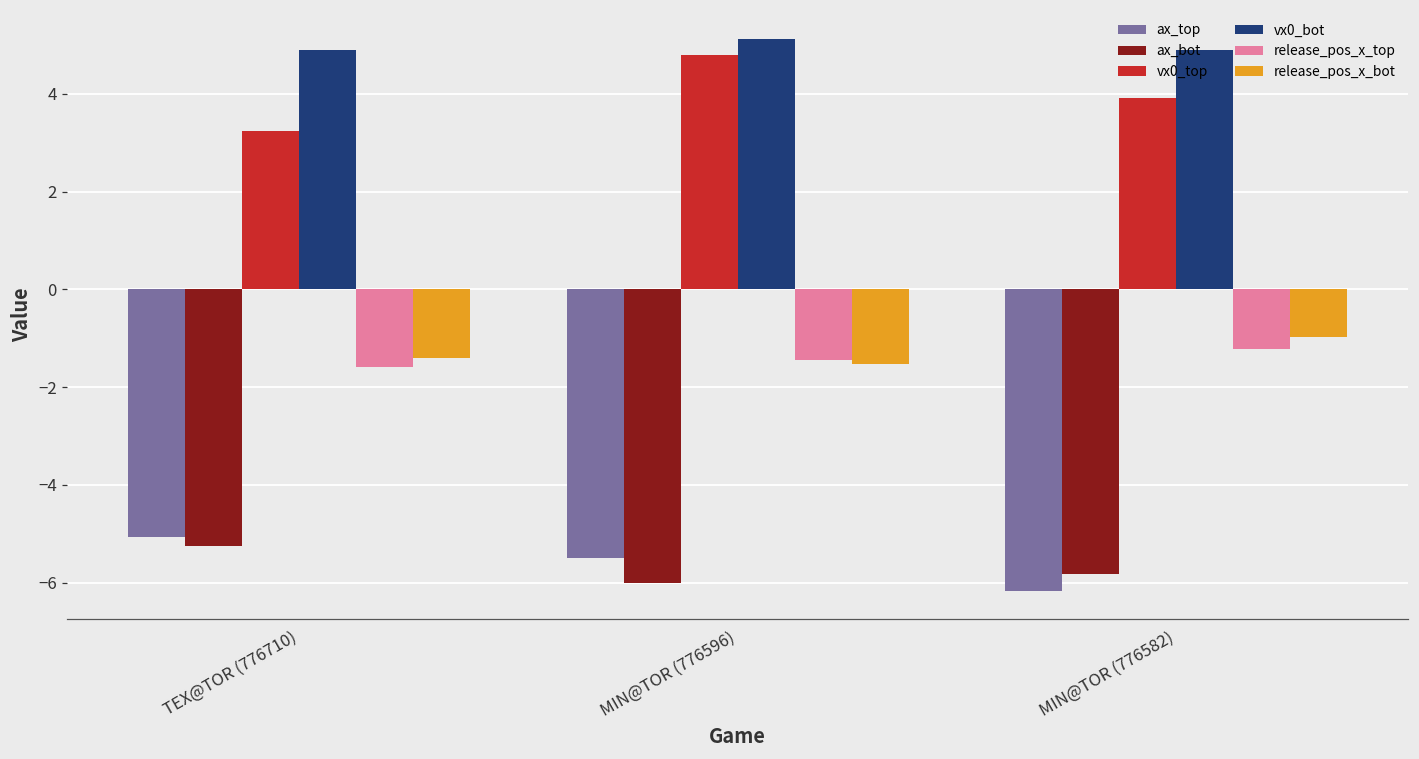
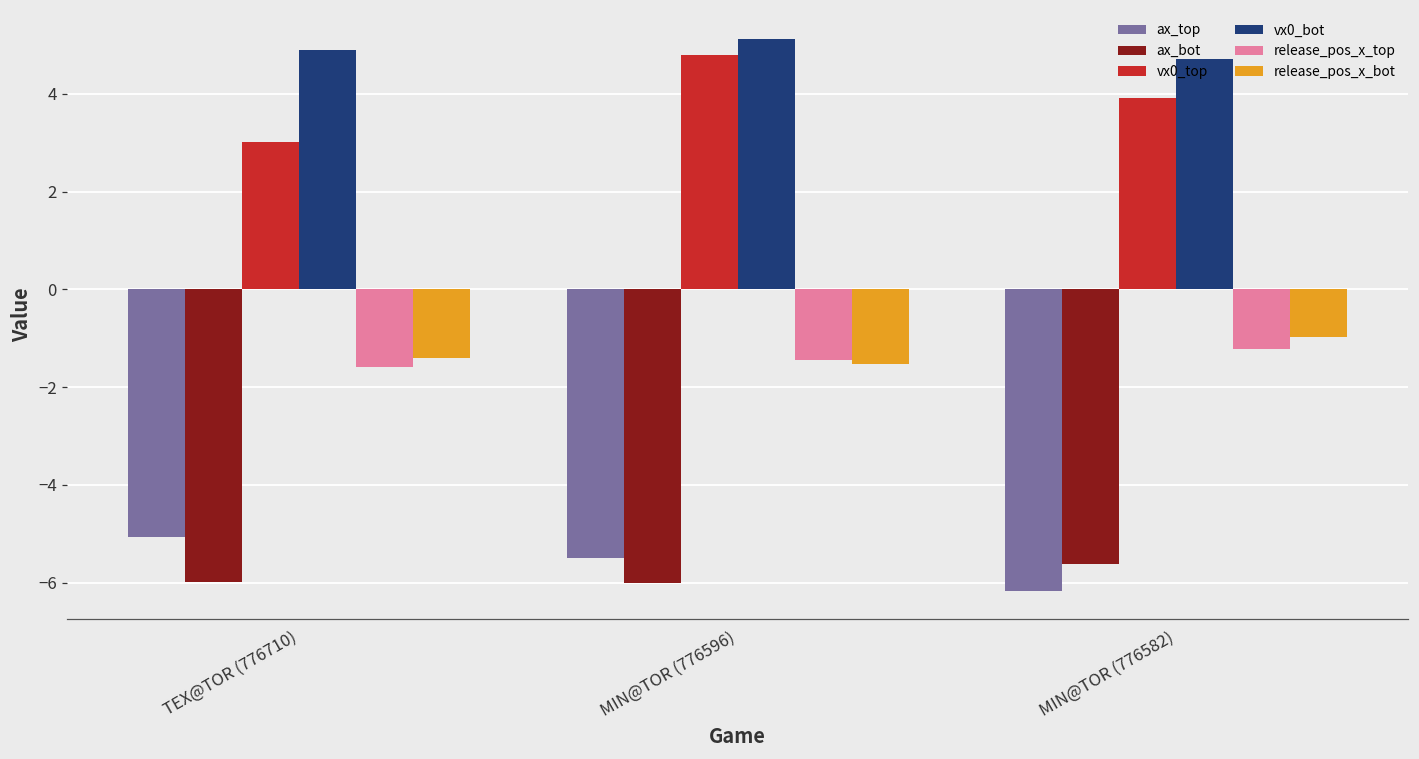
ax_bot, TEX@TOR (776710): -5.3 -> -6.0
vx0_top, TEX@TOR (776710): 3.2 -> 3.0
ax_bot, MIN@TOR (776582): -5.8 -> -5.6
vx0_bot, MIN@TOR (776582): 4.9 -> 4.7
